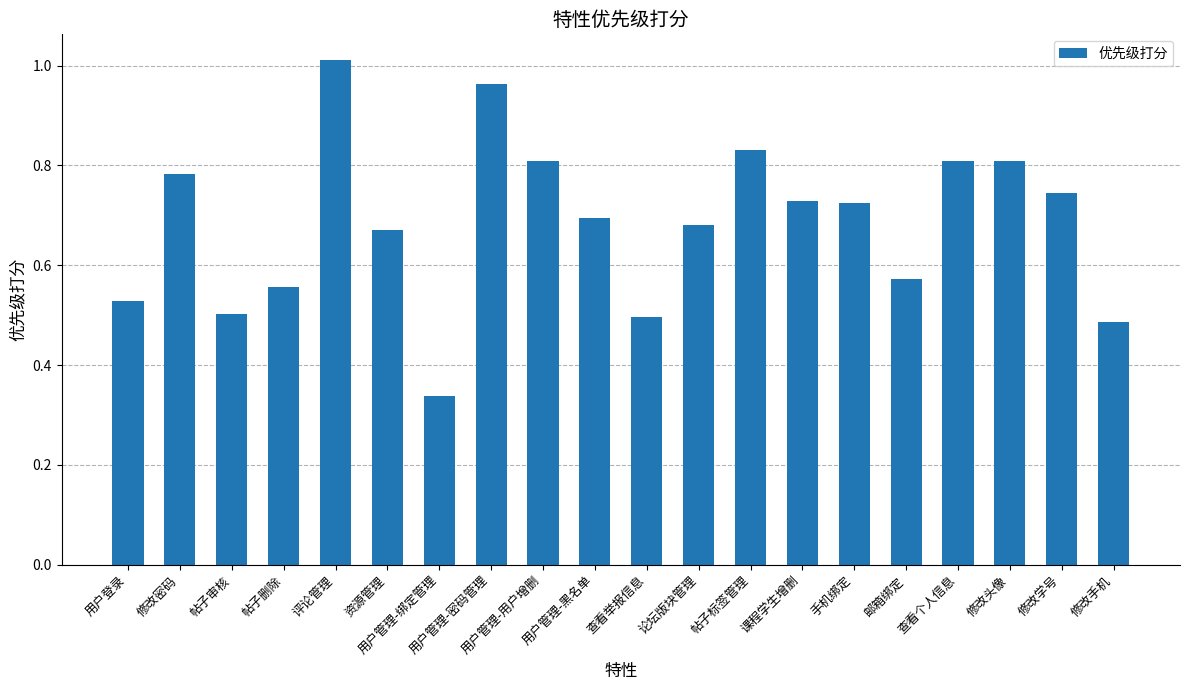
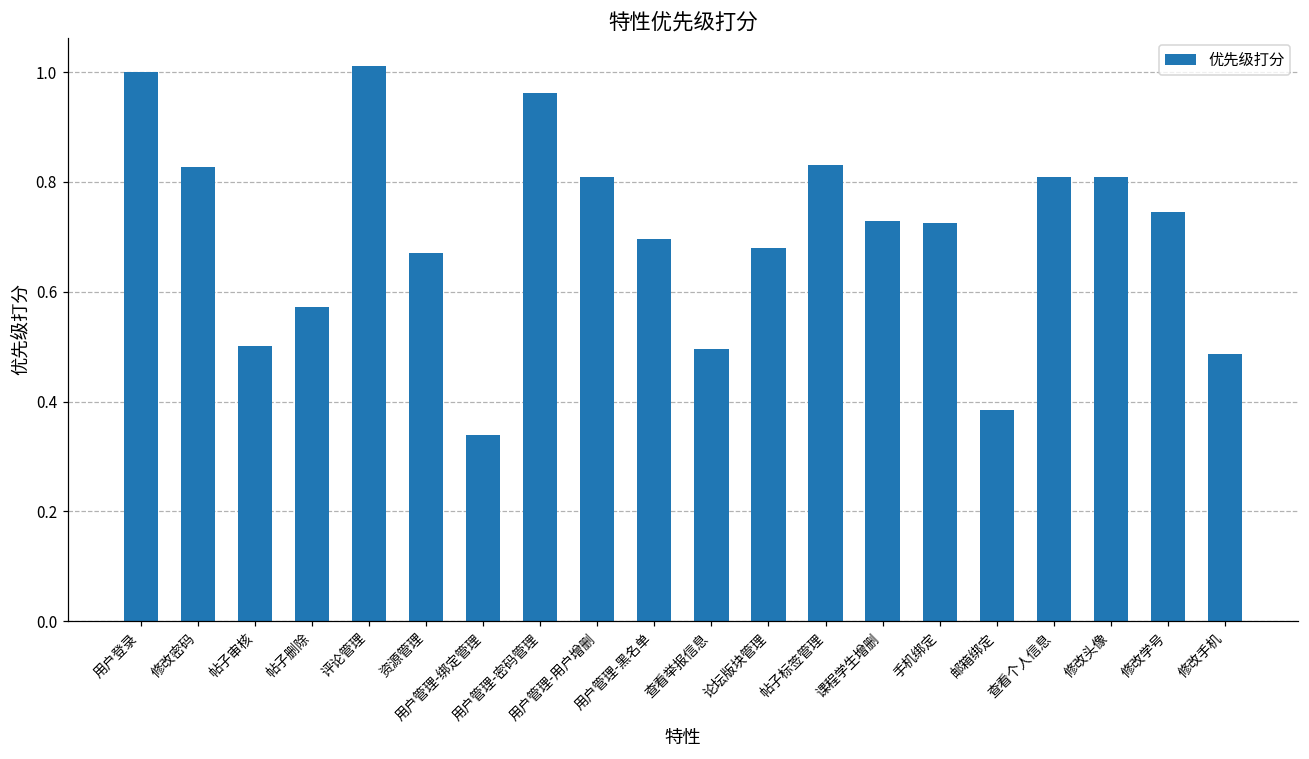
用户登录: 0.53 -> 1.00
修改密码: 0.78 -> 0.83
帖子删除: 0.56 -> 0.57
邮箱绑定: 0.57 -> 0.38
